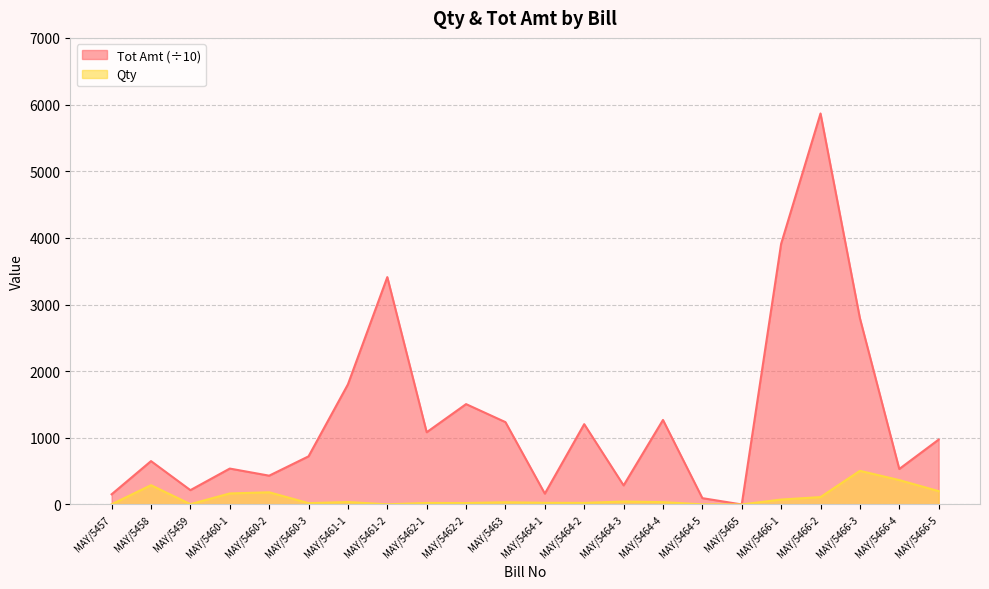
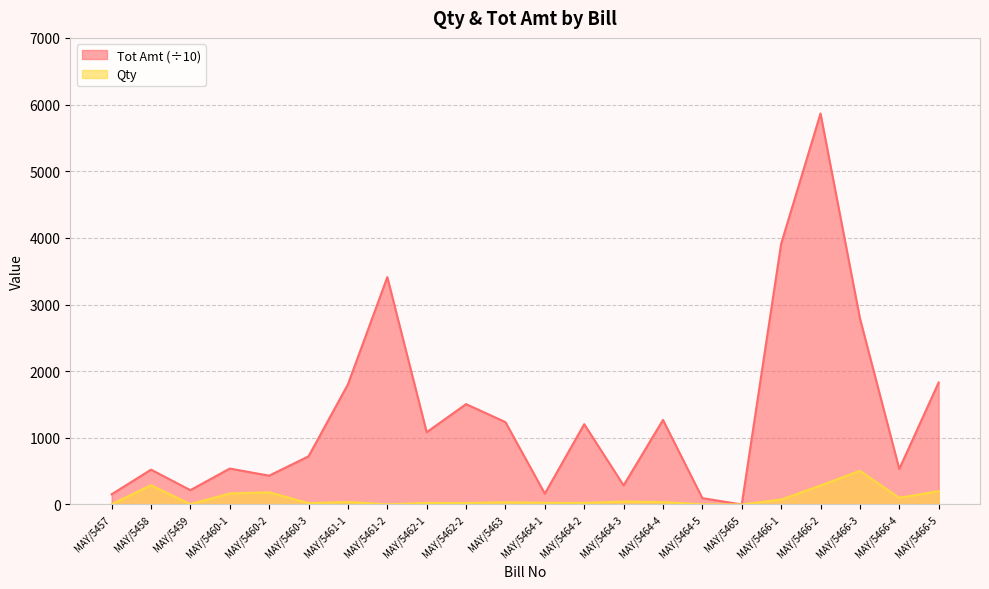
Tot Amt (÷10), MAY/5458: 700 -> 500
Qty, MAY/5466-2: 100 -> 300
Qty, MAY/5466-4: 400 -> 100
Tot Amt (÷10), MAY/5466-5: 1000 -> 1800
